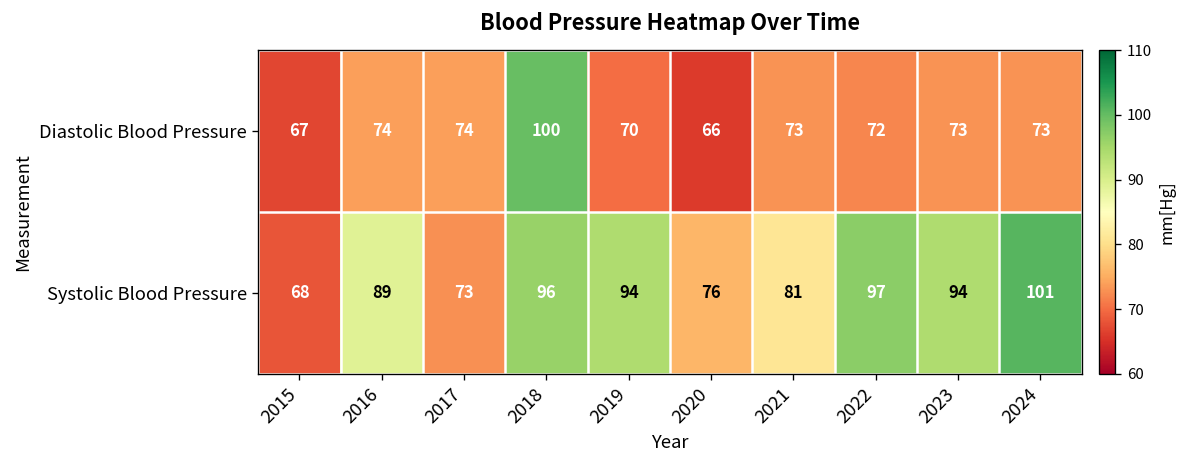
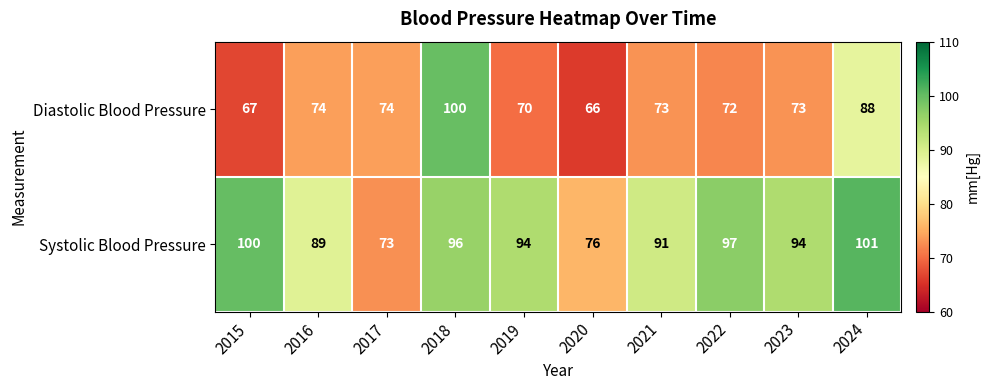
Diastolic Blood Pressure, 2024: 73 -> 88
Systolic Blood Pressure, 2015: 68 -> 100
Systolic Blood Pressure, 2021: 81 -> 91
